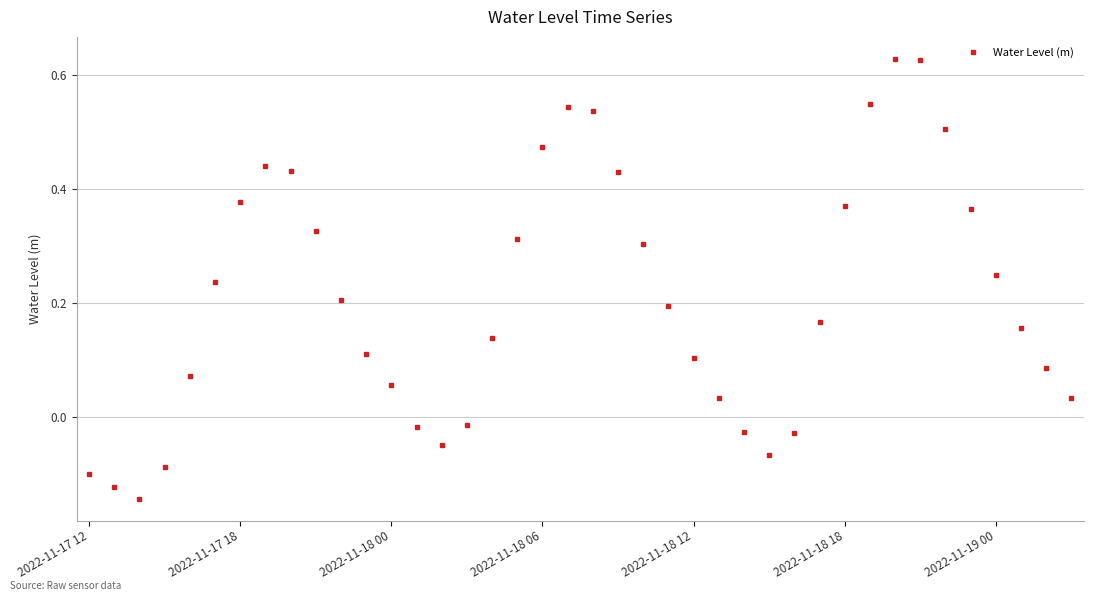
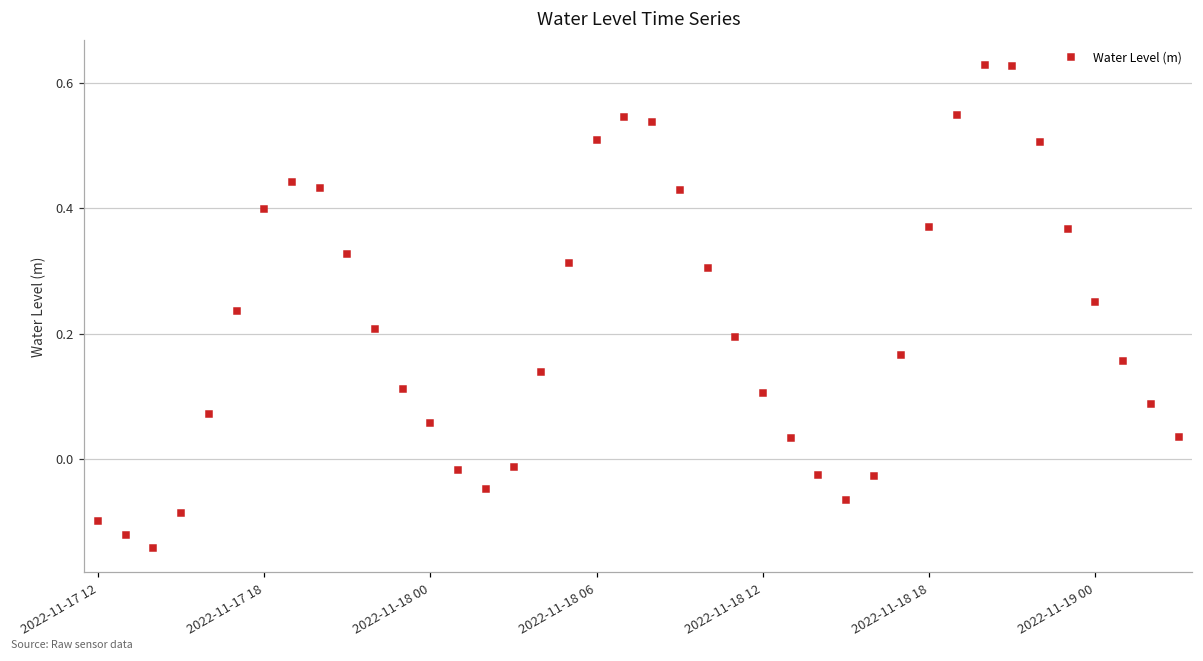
2022-11-17 18: 0.38 -> 0.40
2022-11-18 06: 0.47 -> 0.51
